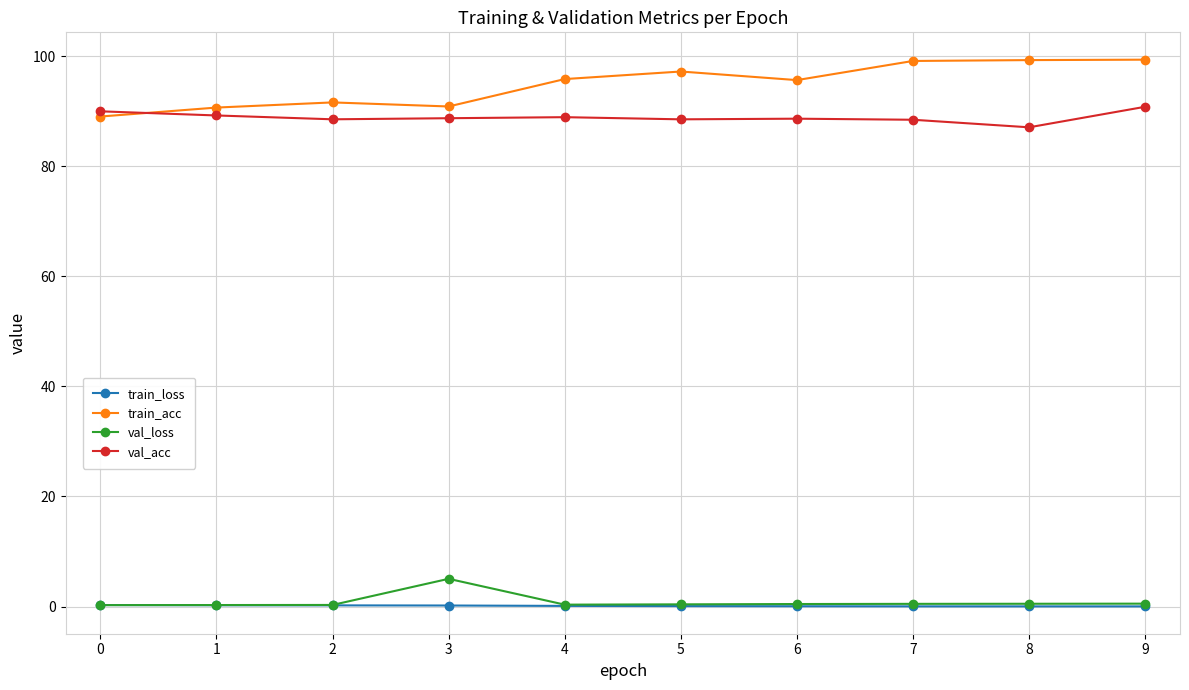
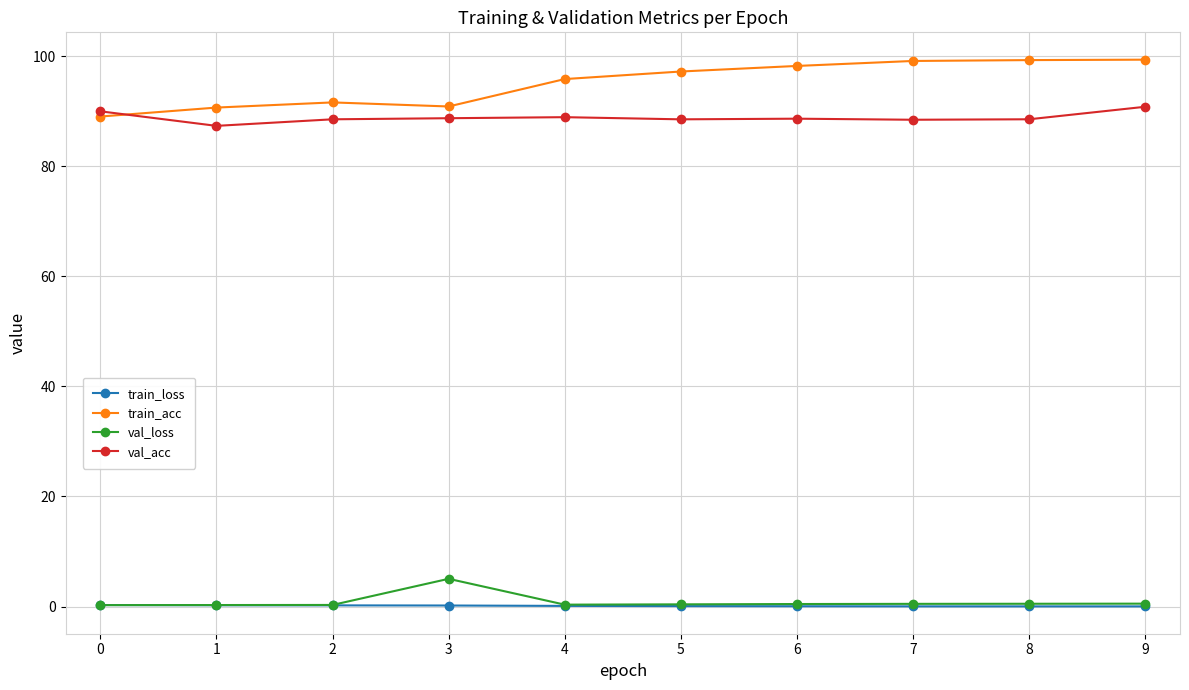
val_acc, 1: 89 -> 87
train_acc, 6: 96 -> 98
val_acc, 8: 87 -> 89
